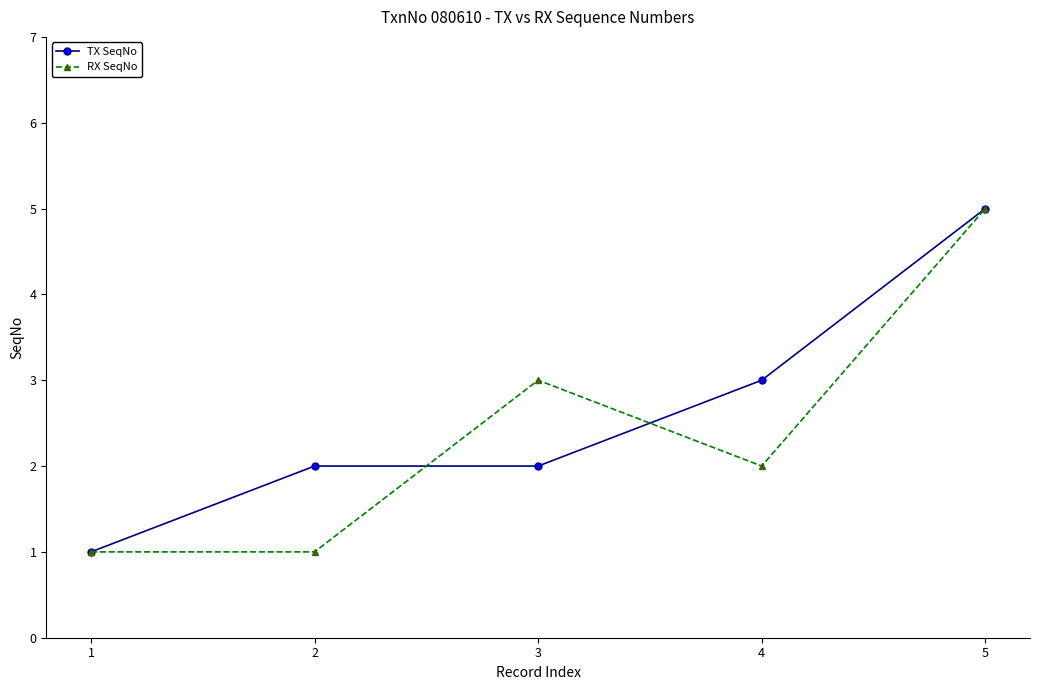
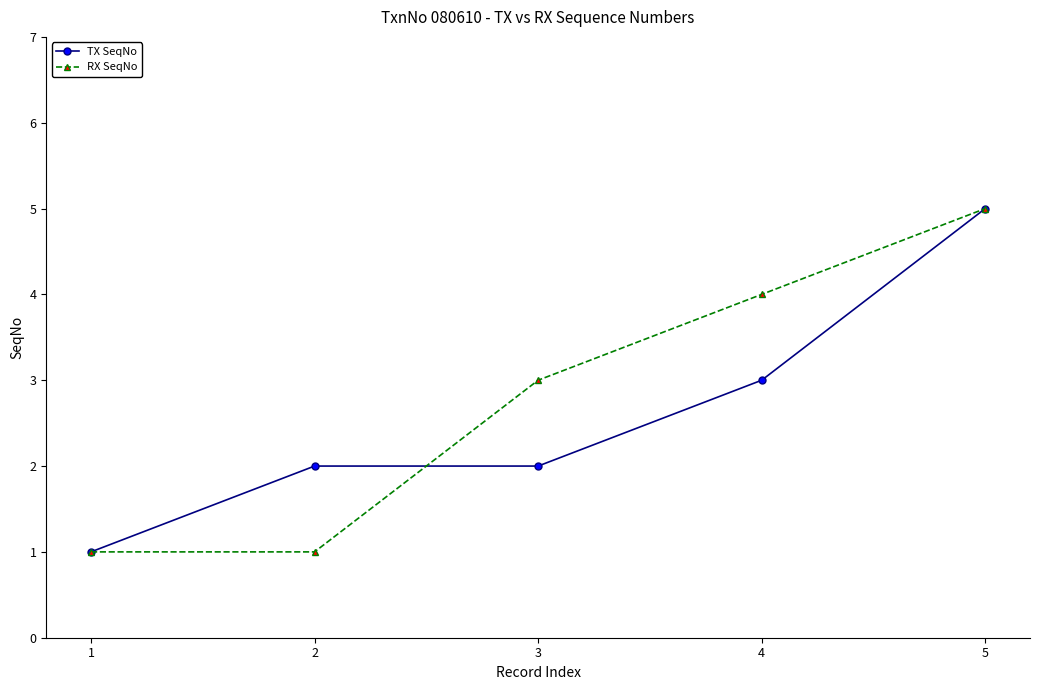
RX SeqNo, 4: 2 -> 4
